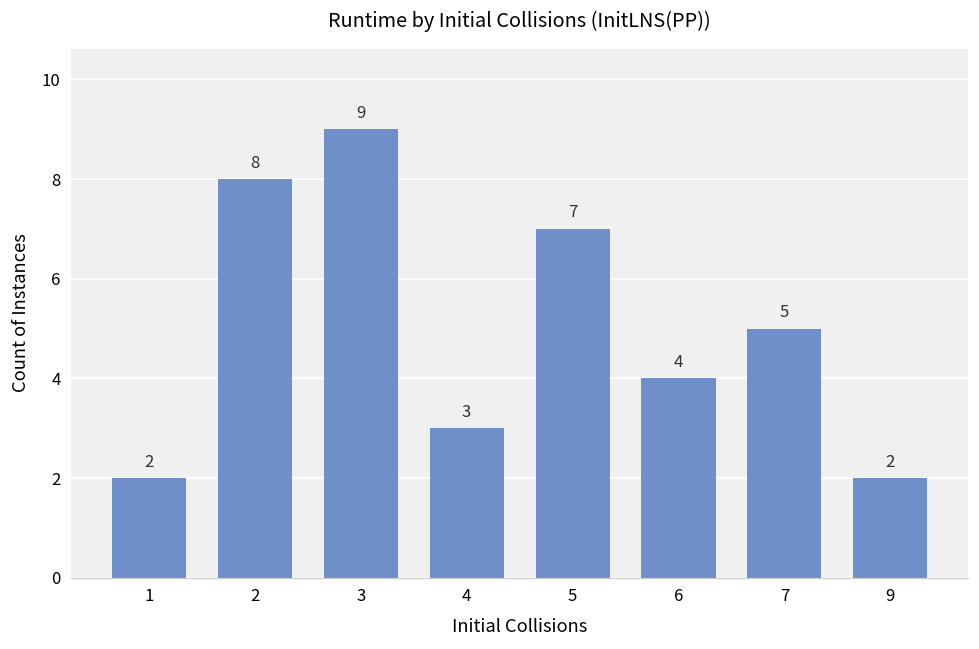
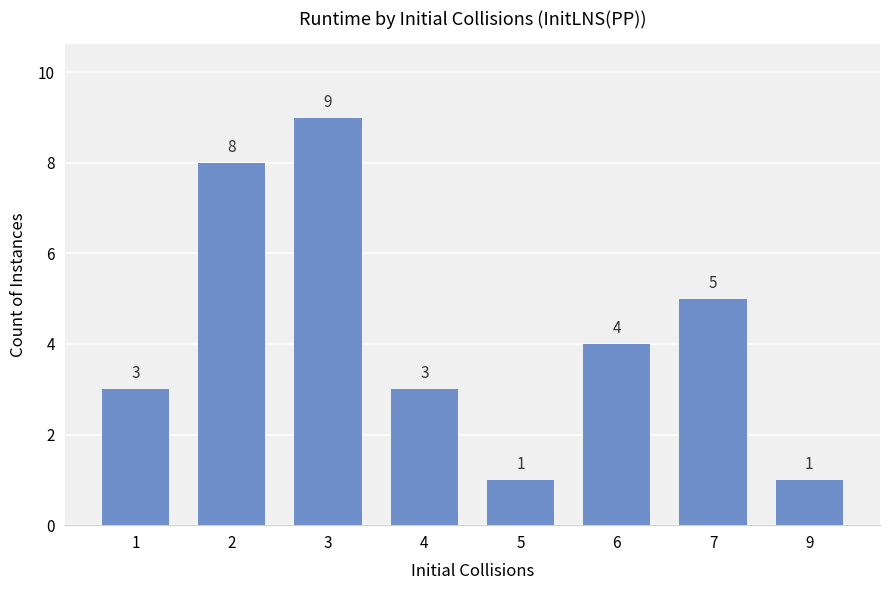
1: 2 -> 3
5: 7 -> 1
9: 2 -> 1
